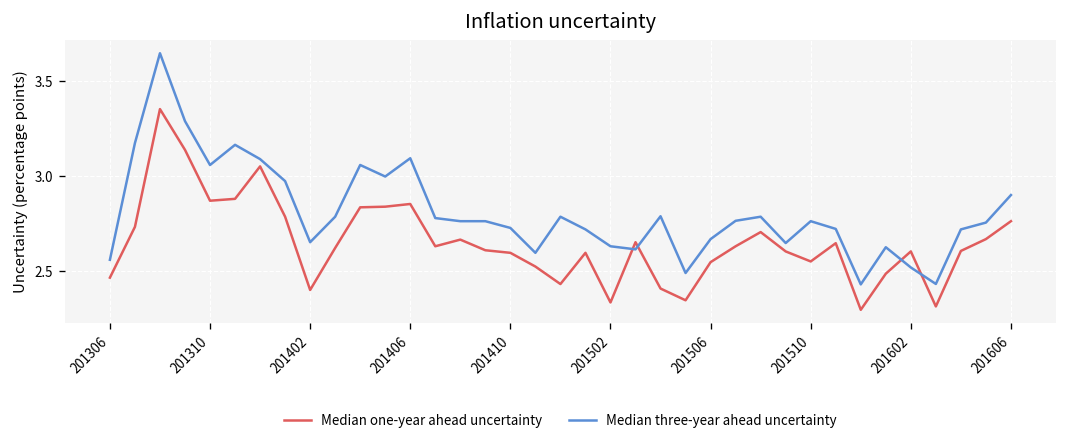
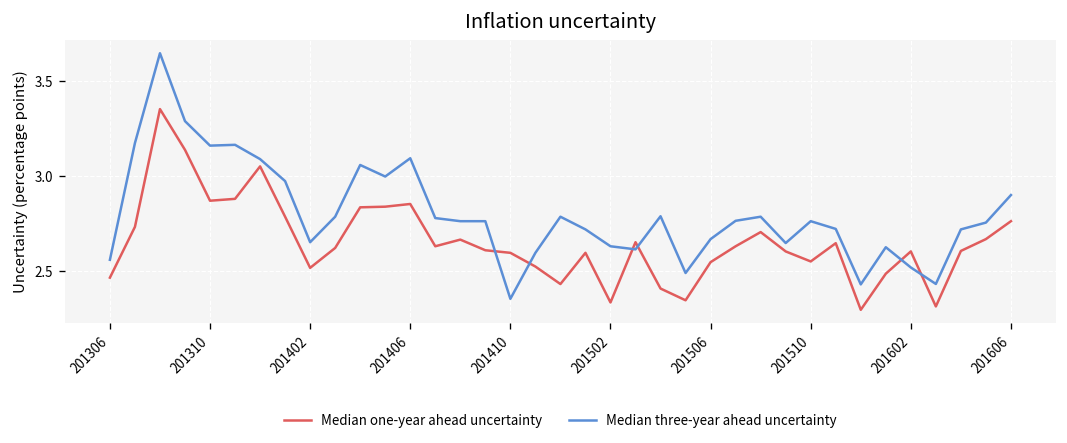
Median three-year ahead uncertainty, 201310: 3.06 -> 3.16
Median one-year ahead uncertainty, 201402: 2.40 -> 2.51
Median three-year ahead uncertainty, 201410: 2.72 -> 2.35
